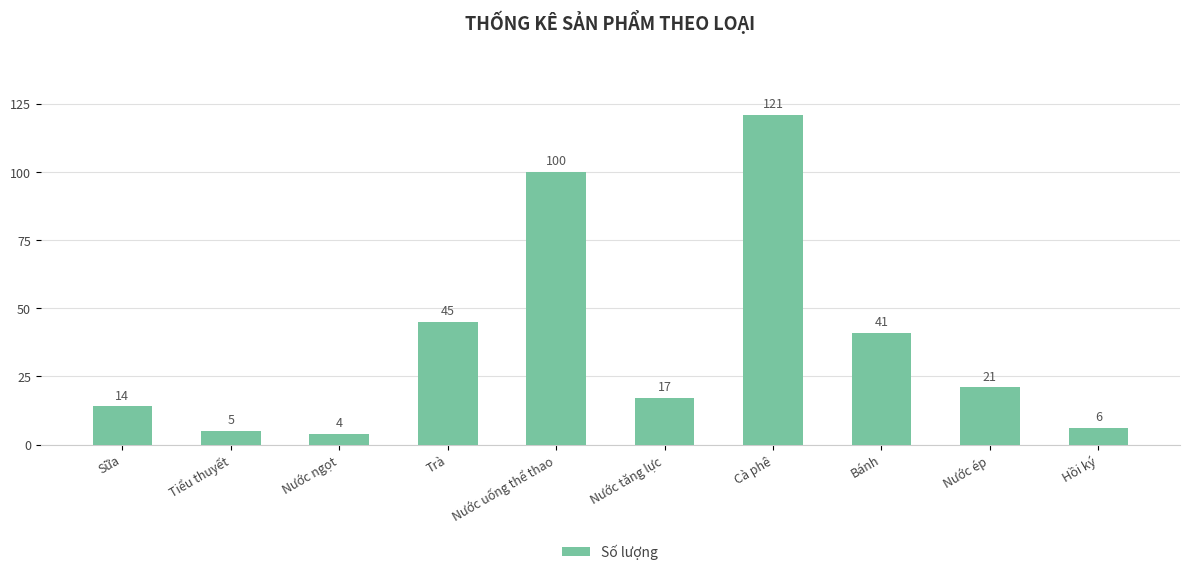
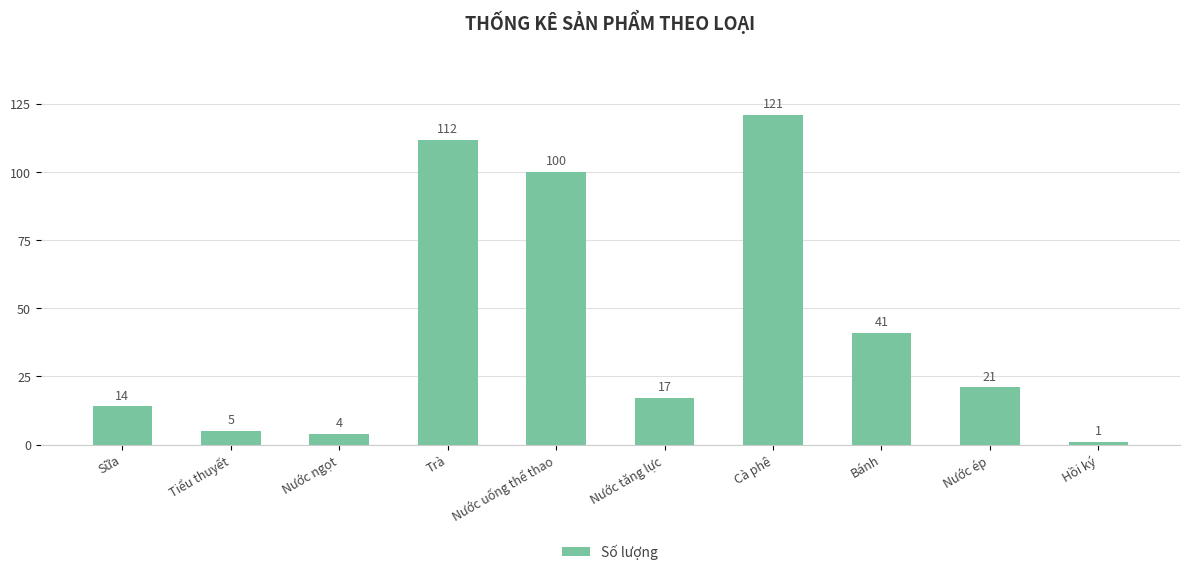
Trà: 45 -> 112
Hồi ký: 6 -> 1
